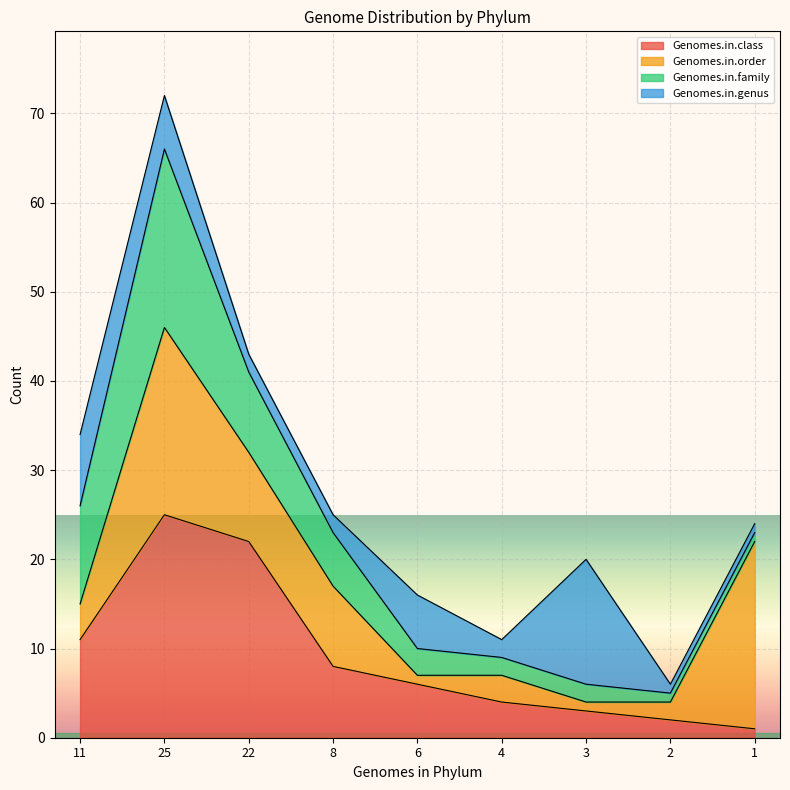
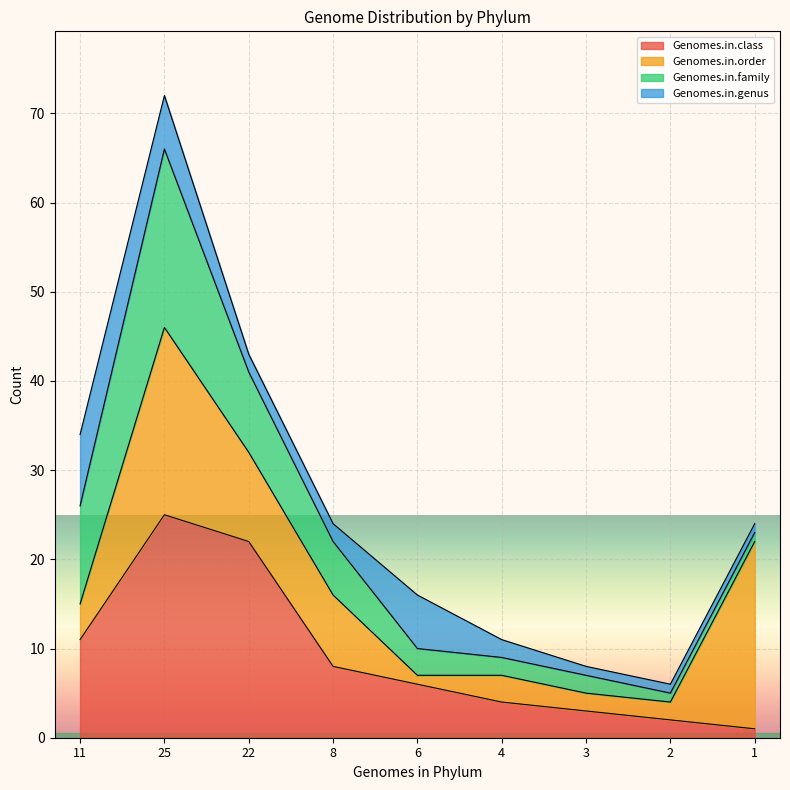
Genomes.in.order, 8: 9 -> 8
Genomes.in.order, 3: 1 -> 2
Genomes.in.genus, 3: 14 -> 1
